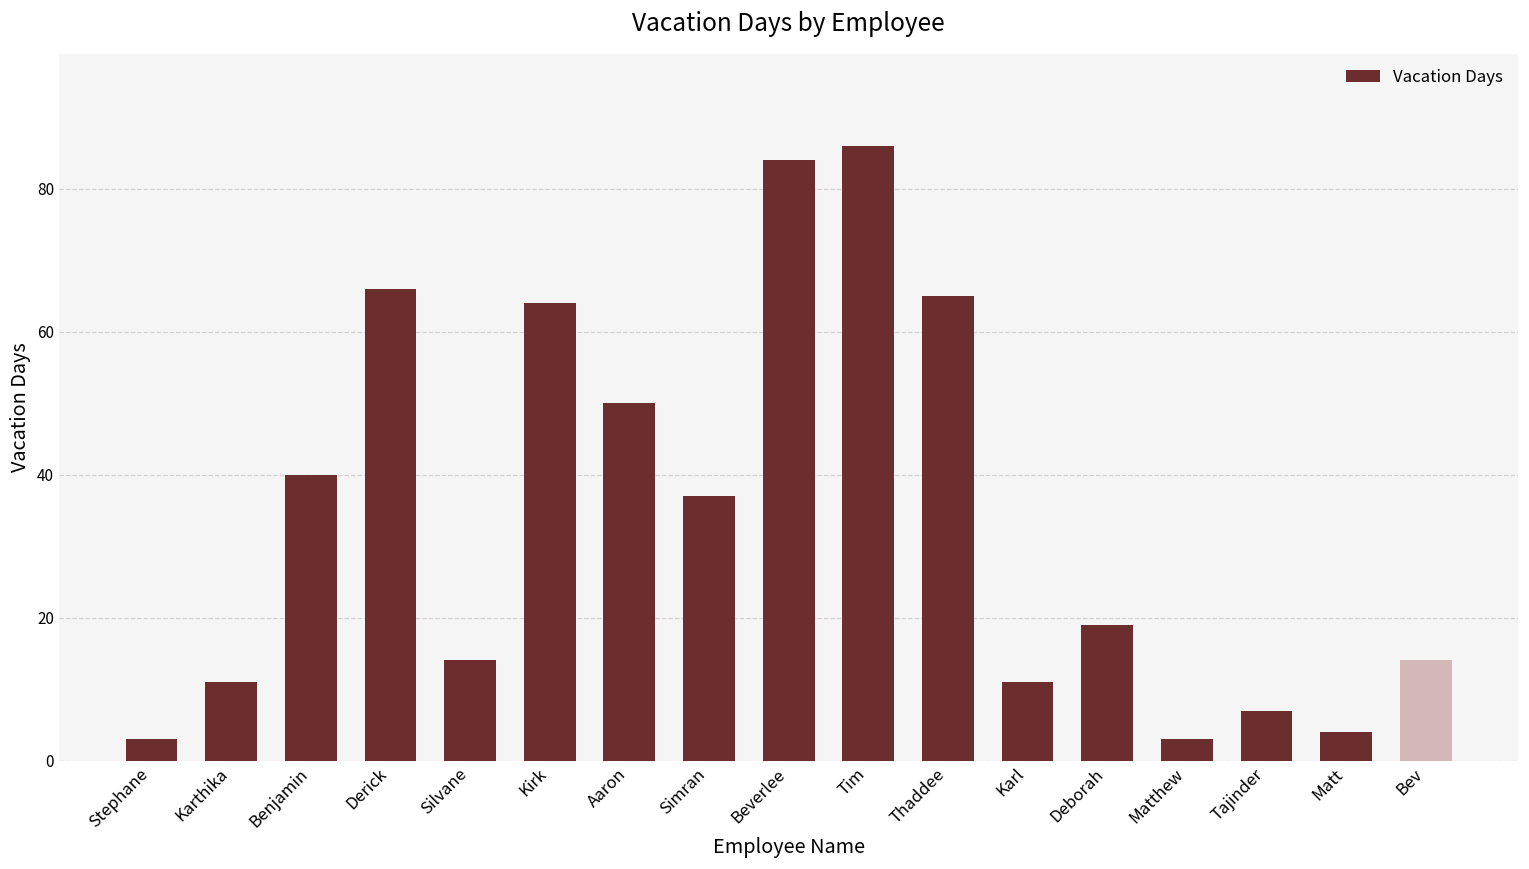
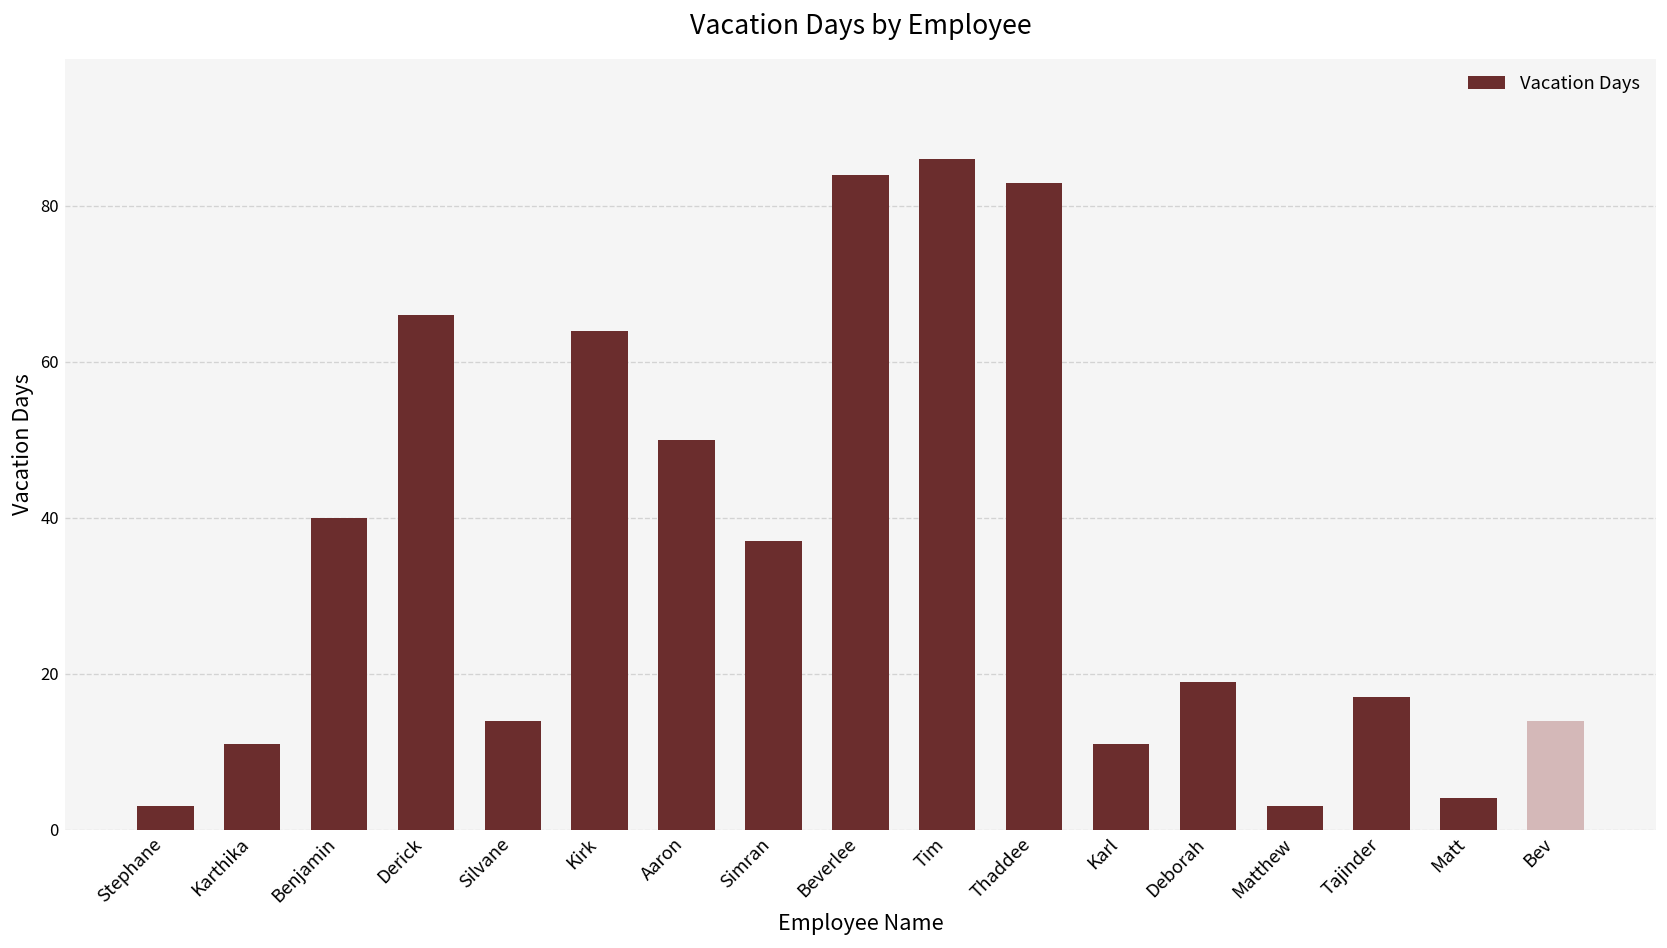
Thaddee: 65 -> 83
Tajinder: 7 -> 17
